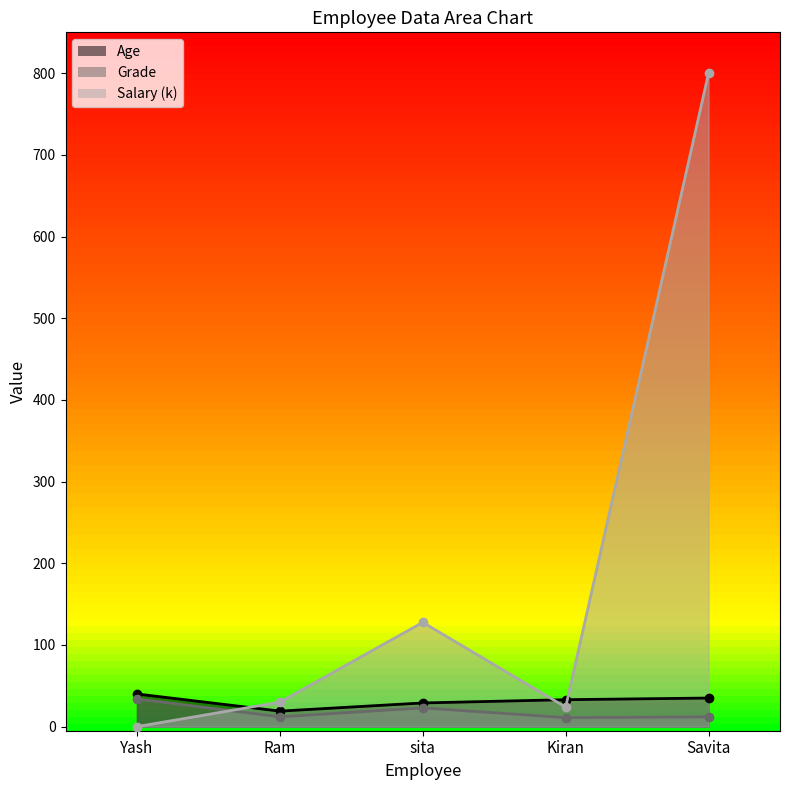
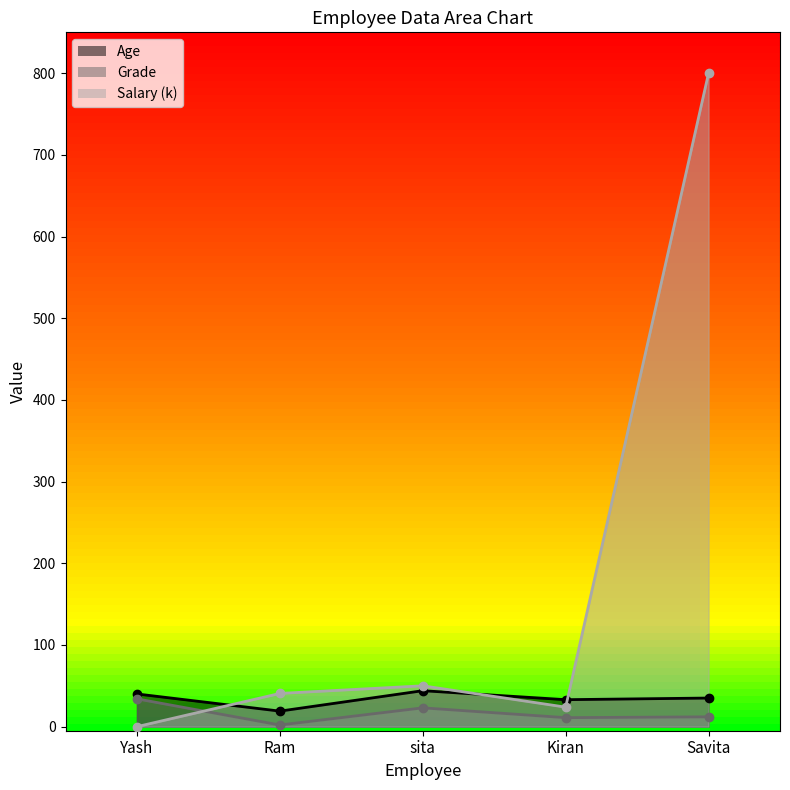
Grade, Ram: 10 -> 0
Salary (k), Ram: 30 -> 40
Age, sita: 30 -> 40
Salary (k), sita: 130 -> 50
